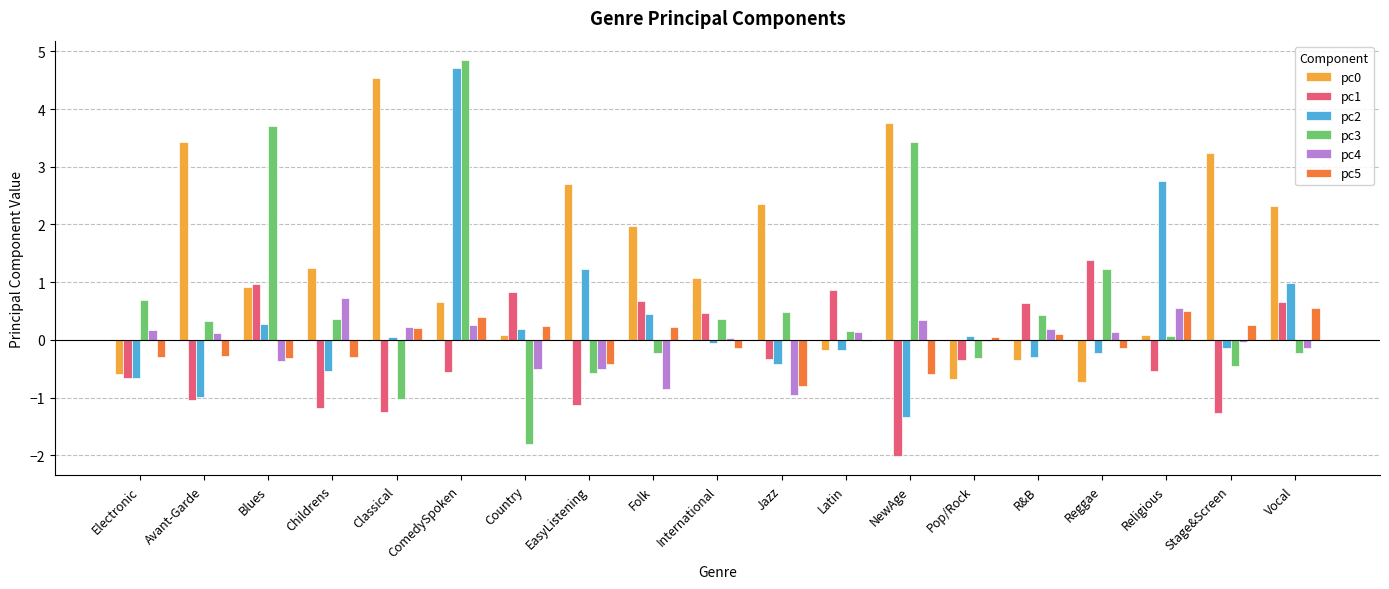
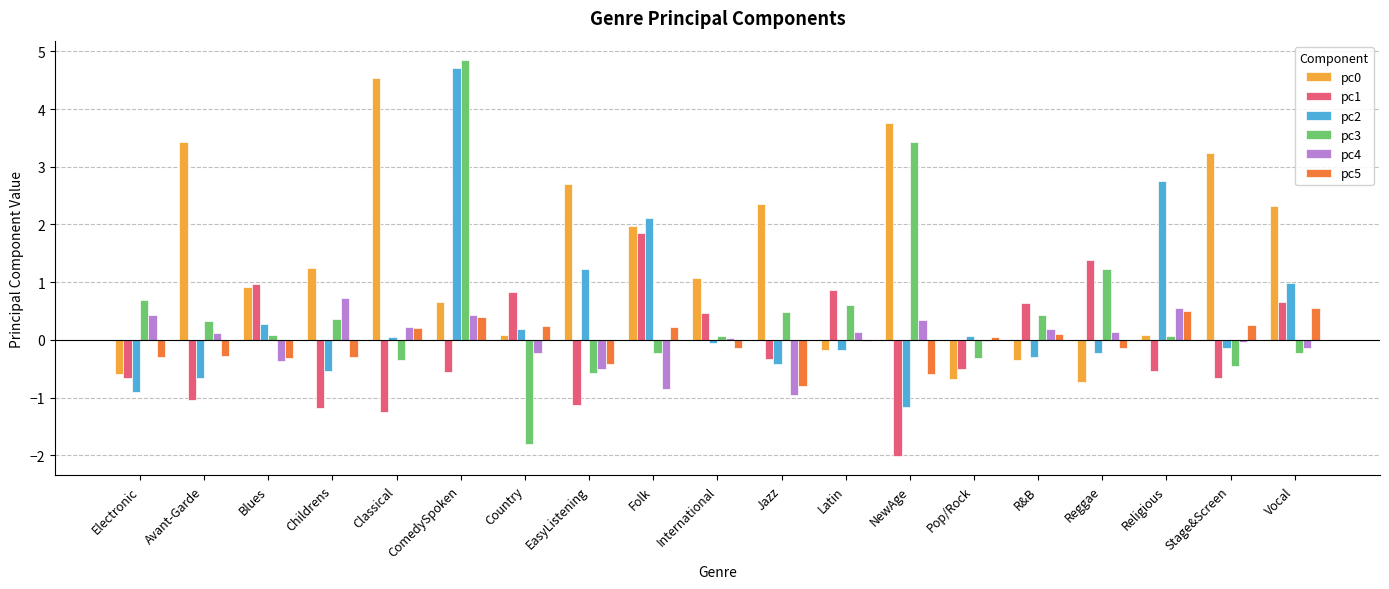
pc2, Electronic: -0.7 -> -0.9
pc4, Electronic: 0.2 -> 0.4
pc2, Avant-Garde: -1.0 -> -0.7
pc3, Blues: 3.7 -> 0.1
pc3, Classical: -1.0 -> -0.4
pc4, ComedySpoken: 0.3 -> 0.4
pc4, Country: -0.5 -> -0.2
pc1, Folk: 0.7 -> 1.9
pc2, Folk: 0.5 -> 2.1
pc3, International: 0.4 -> 0.1
pc3, Latin: 0.2 -> 0.6
pc2, NewAge: -1.3 -> -1.2
pc1, Pop/Rock: -0.3 -> -0.5
pc1, Stage&Screen: -1.3 -> -0.7
